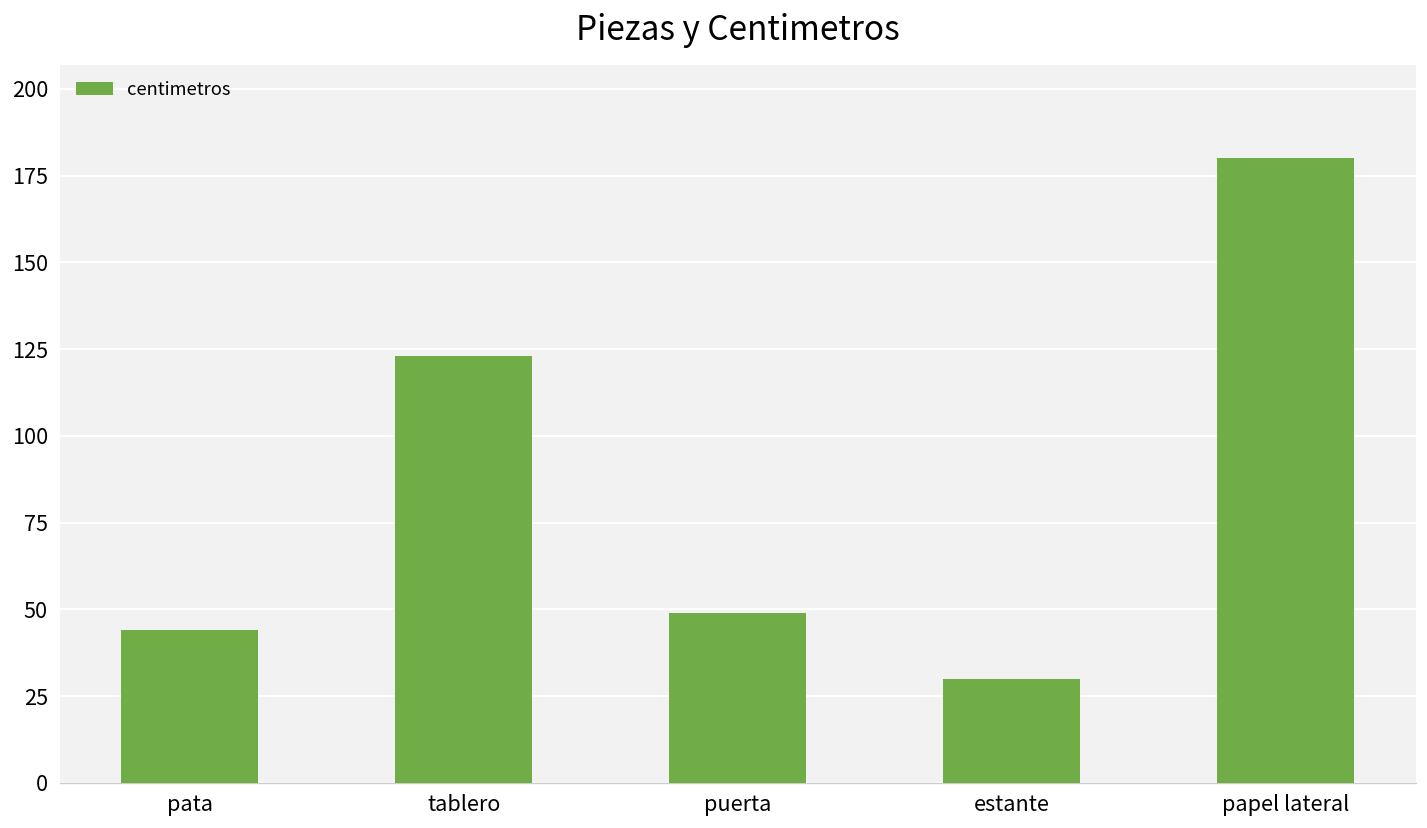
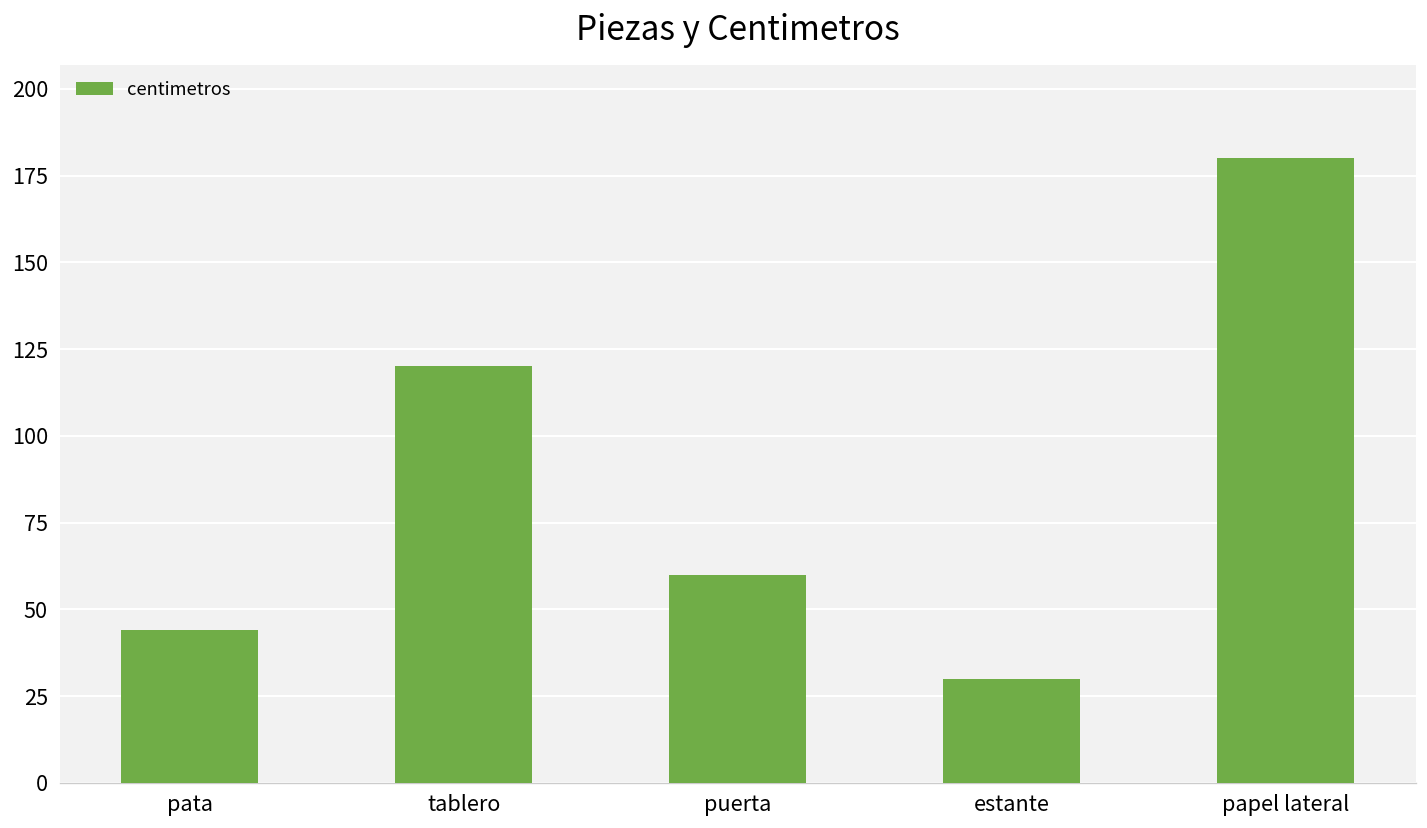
tablero: 123 -> 120
puerta: 49 -> 60
